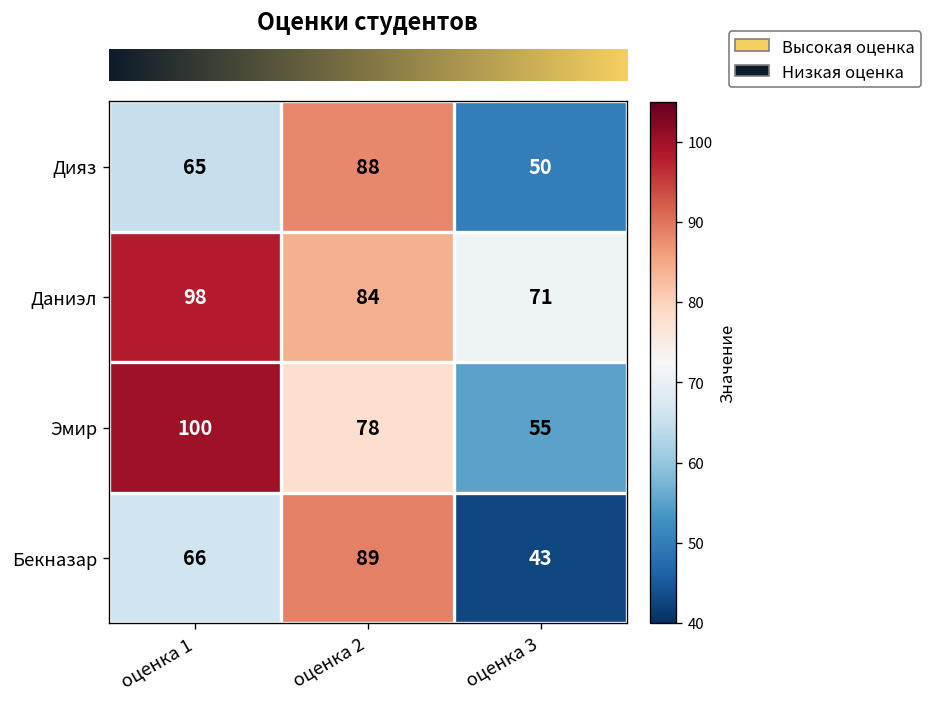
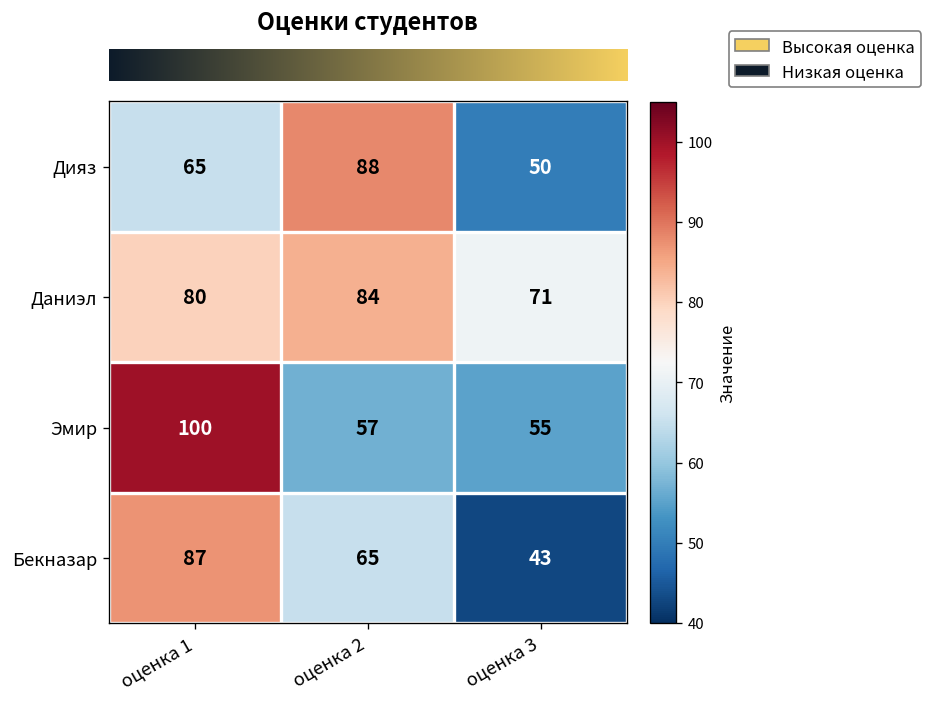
Даниэл, оценка 1: 98 -> 80
Эмир, оценка 2: 78 -> 57
Бекназар, оценка 1: 66 -> 87
Бекназар, оценка 2: 89 -> 65
